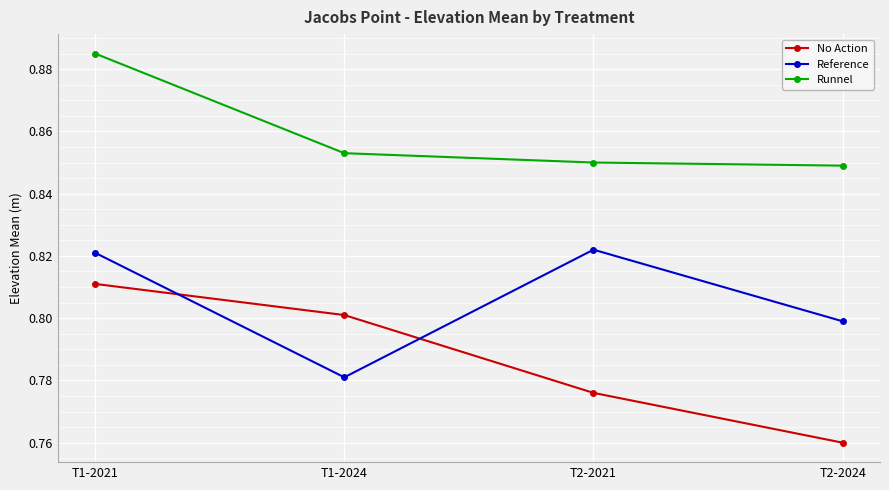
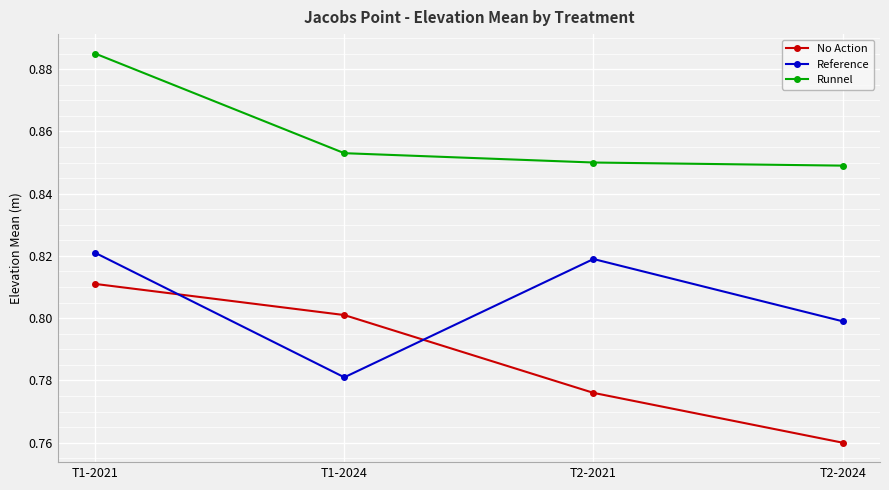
Reference, T2-2021: 0.822 -> 0.819
